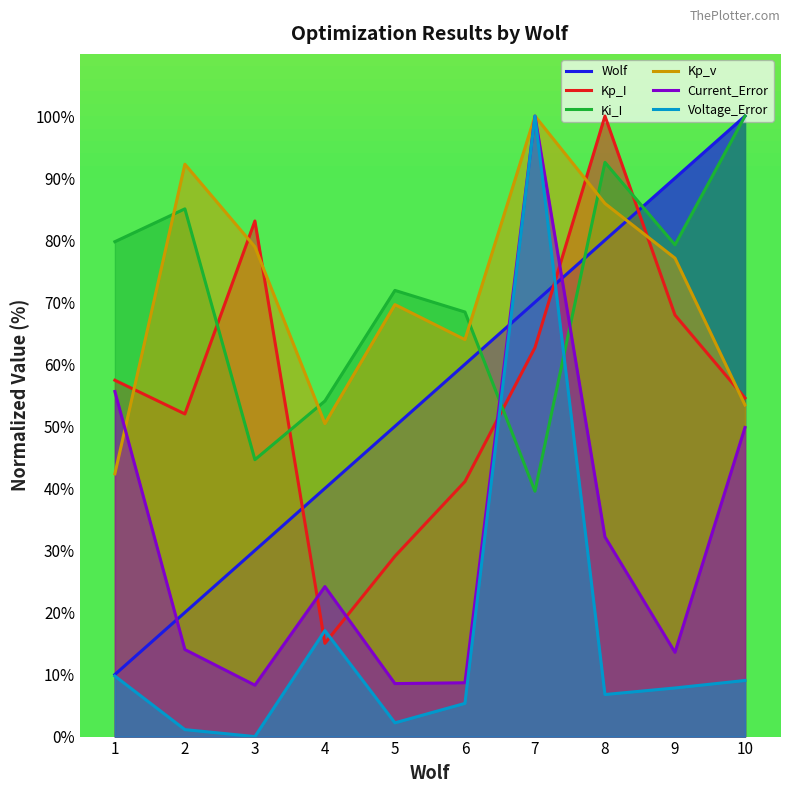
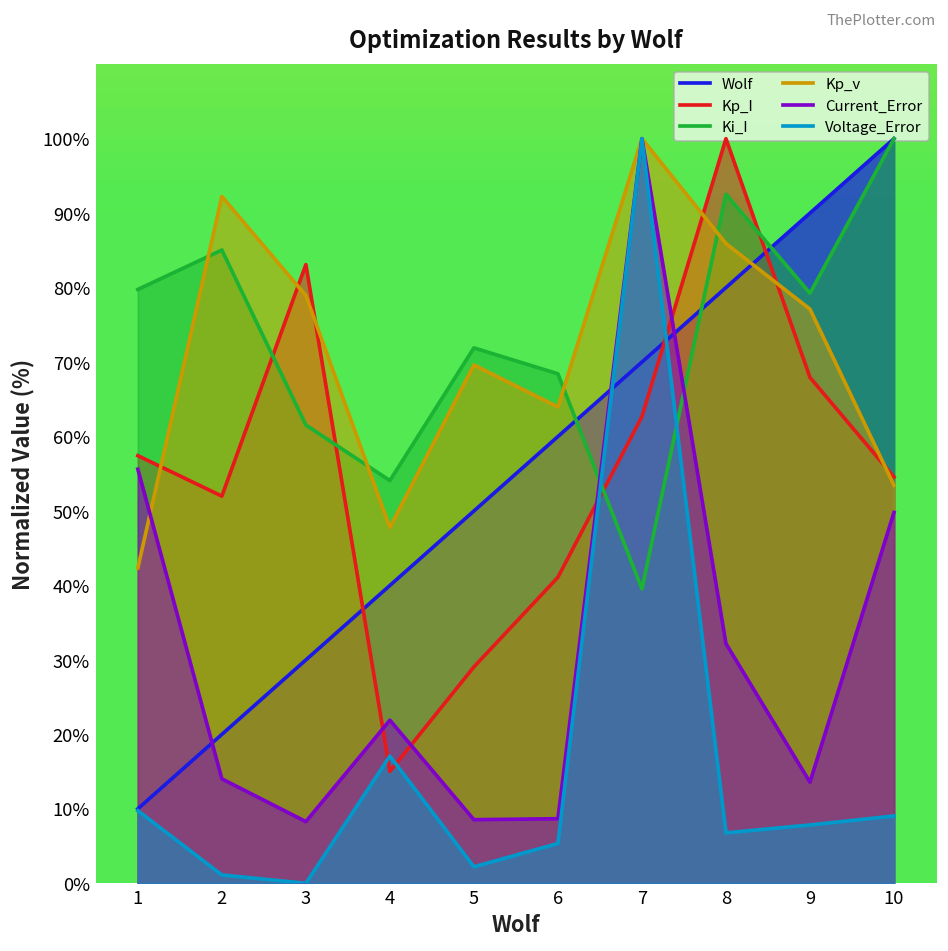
Ki_I, 3: 45% -> 62%
Kp_v, 4: 50% -> 48%
Current_Error, 4: 24% -> 22%
